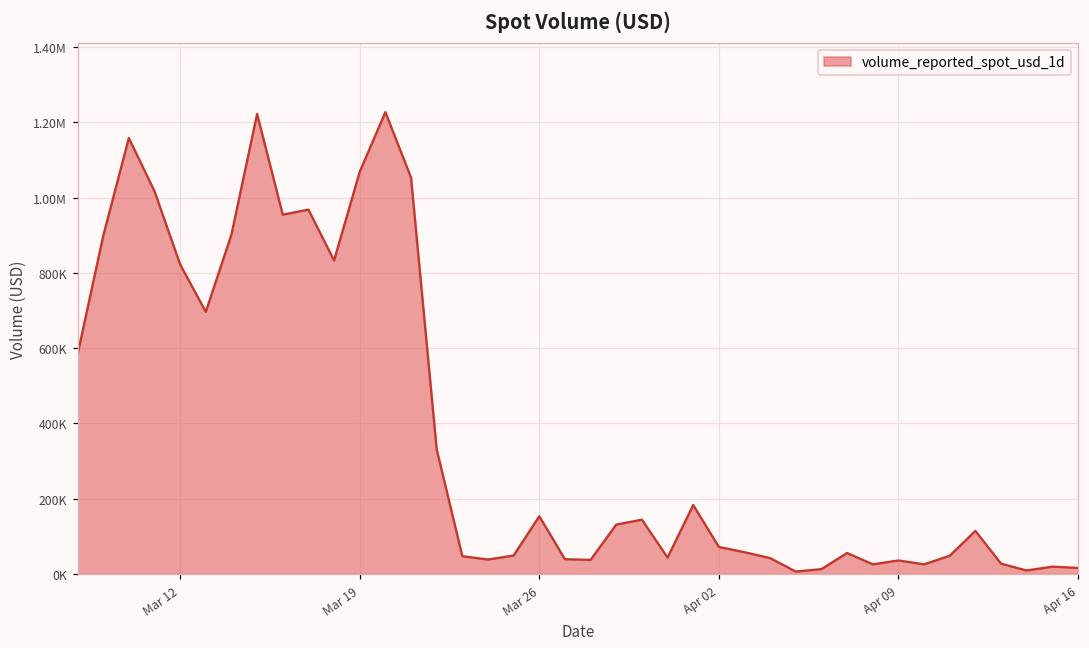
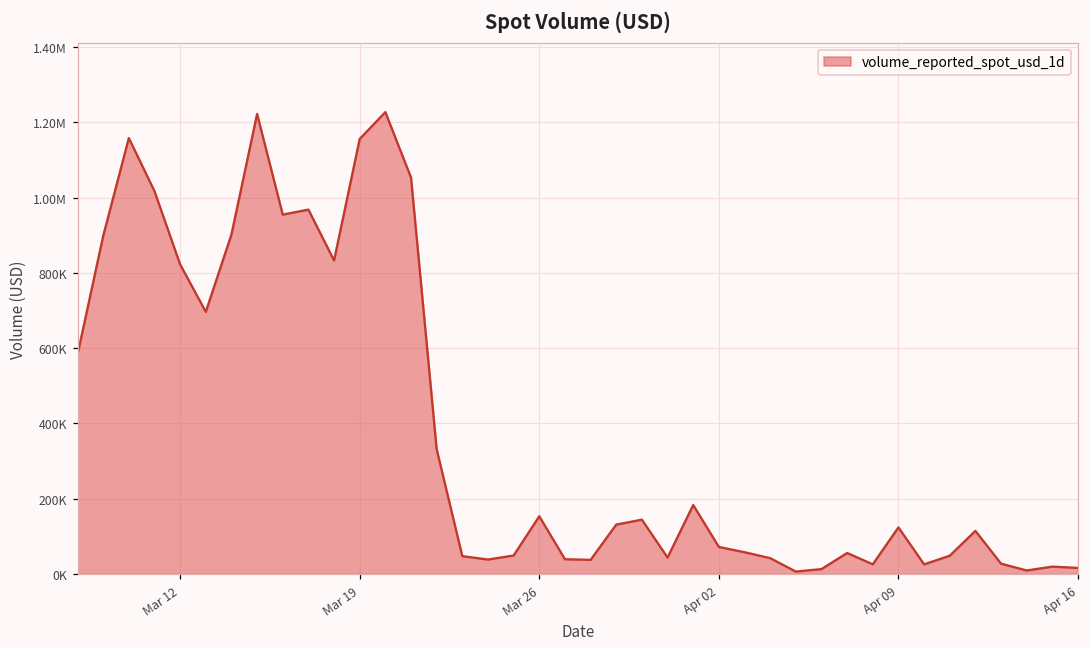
Mar 19: 1070000 -> 1160000
Apr 09: 40000 -> 120000
